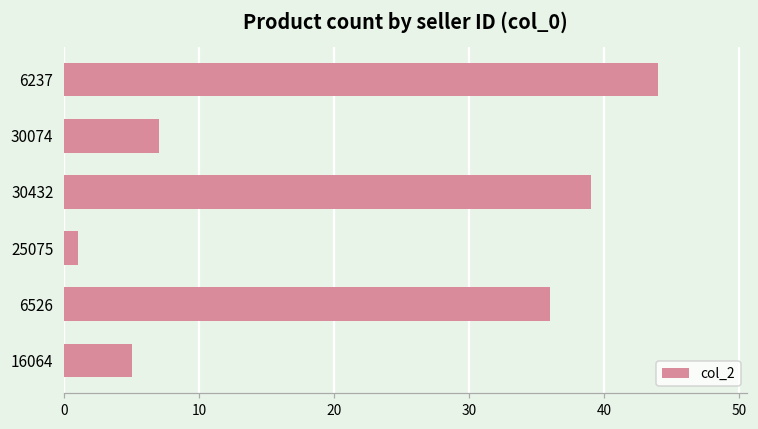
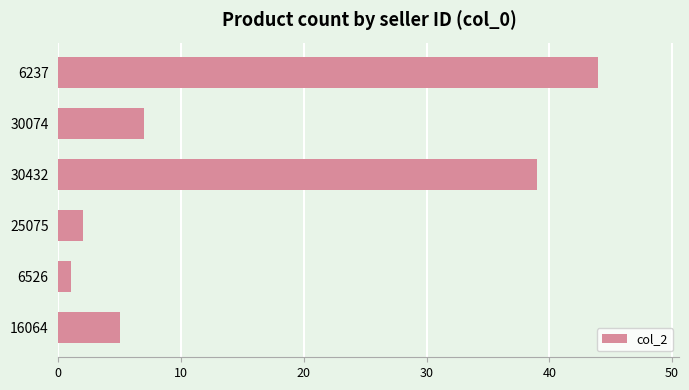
25075: 1 -> 2
6526: 36 -> 1
